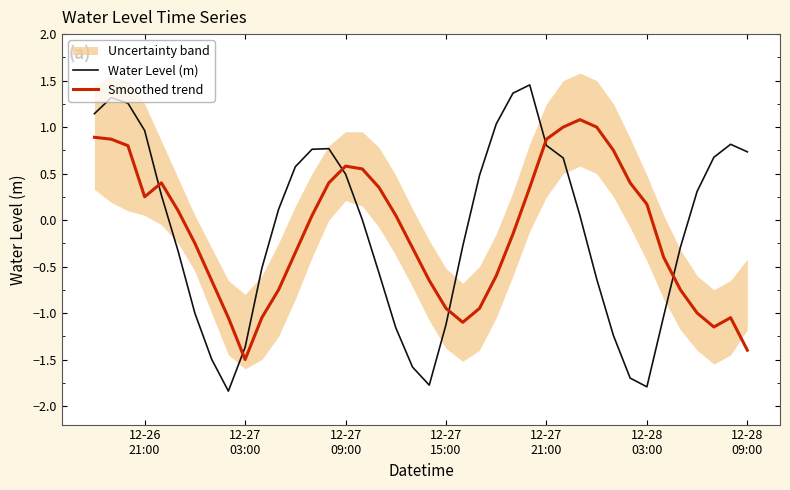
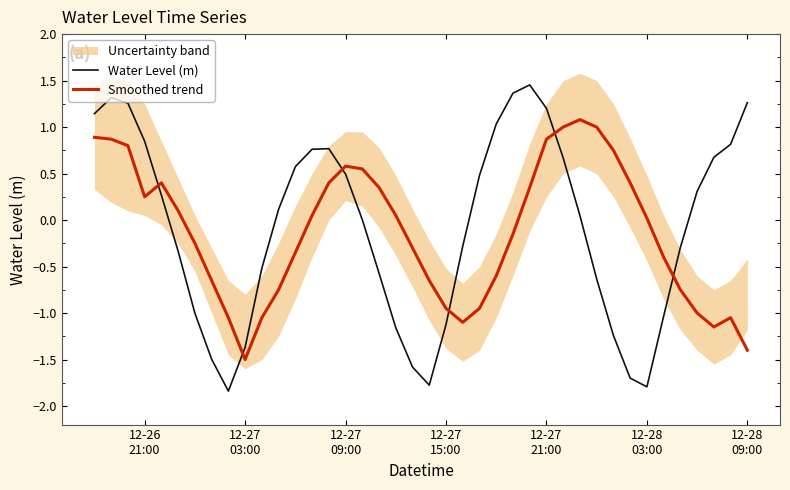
Water Level (m), 12-26 21:00: 1.0 -> 0.8
Water Level (m), 12-27 21:00: 0.8 -> 1.2
Smoothed trend, 12-28 03:00: 0.2 -> 0.0
Water Level (m), 12-28 09:00: 0.7 -> 1.3
